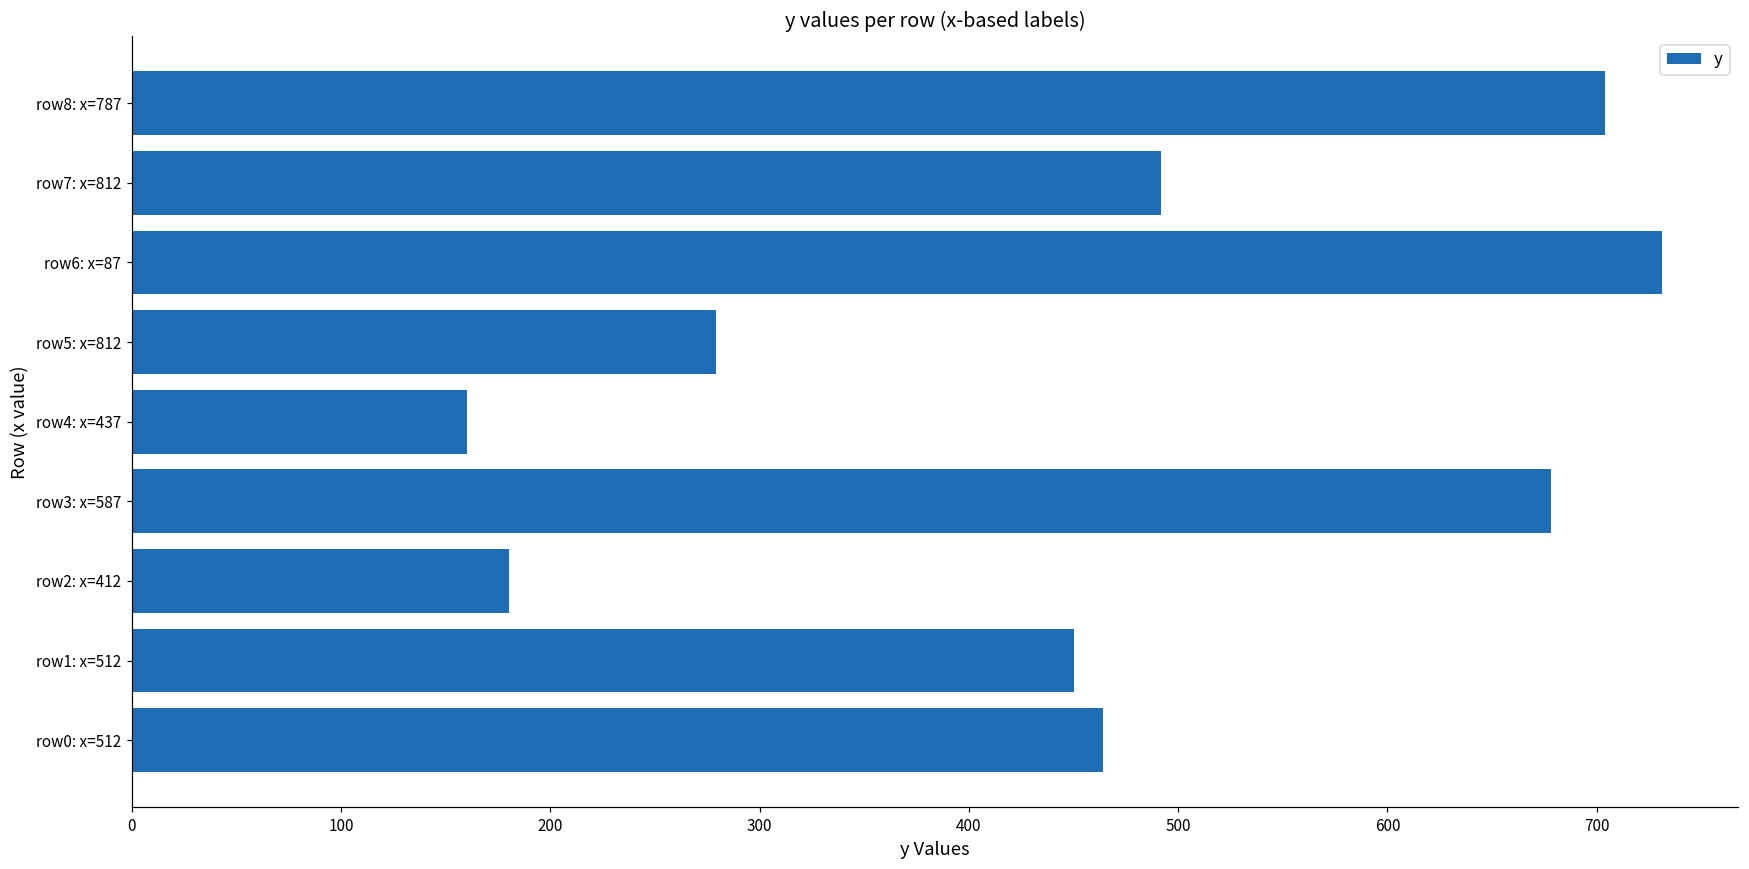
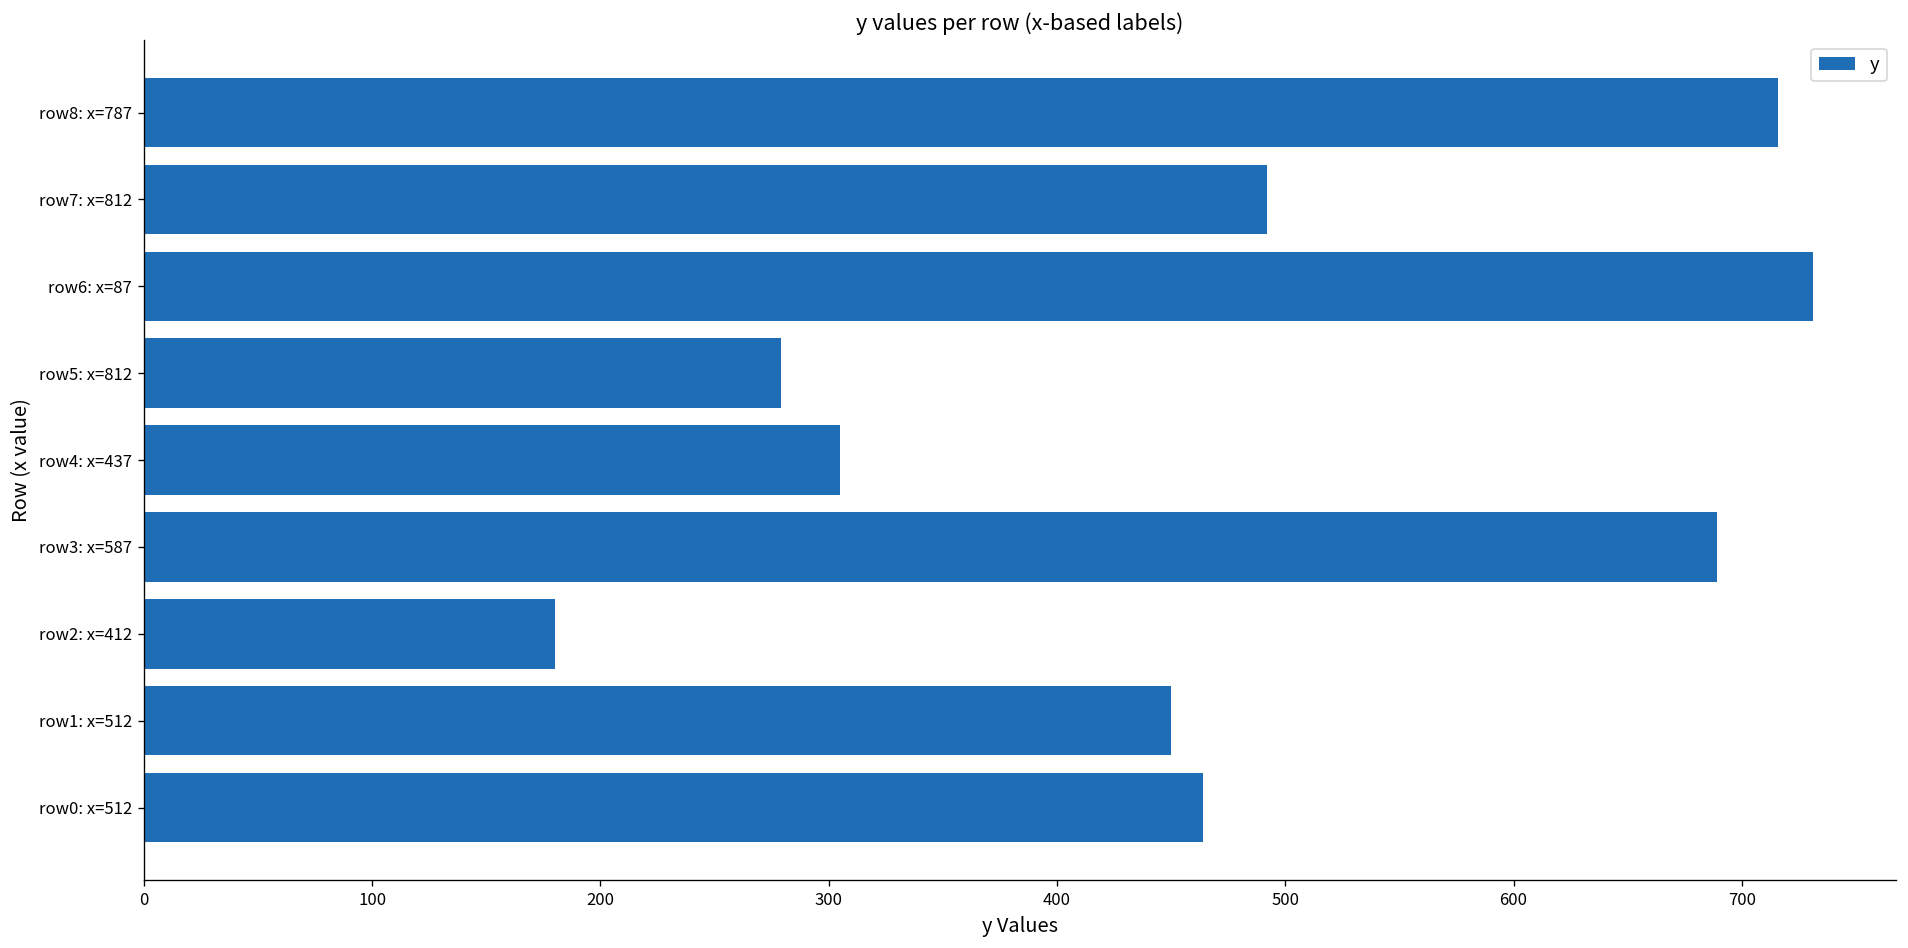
row8: x=787: 704 -> 716
row4: x=437: 160 -> 305
row3: x=587: 678 -> 689
